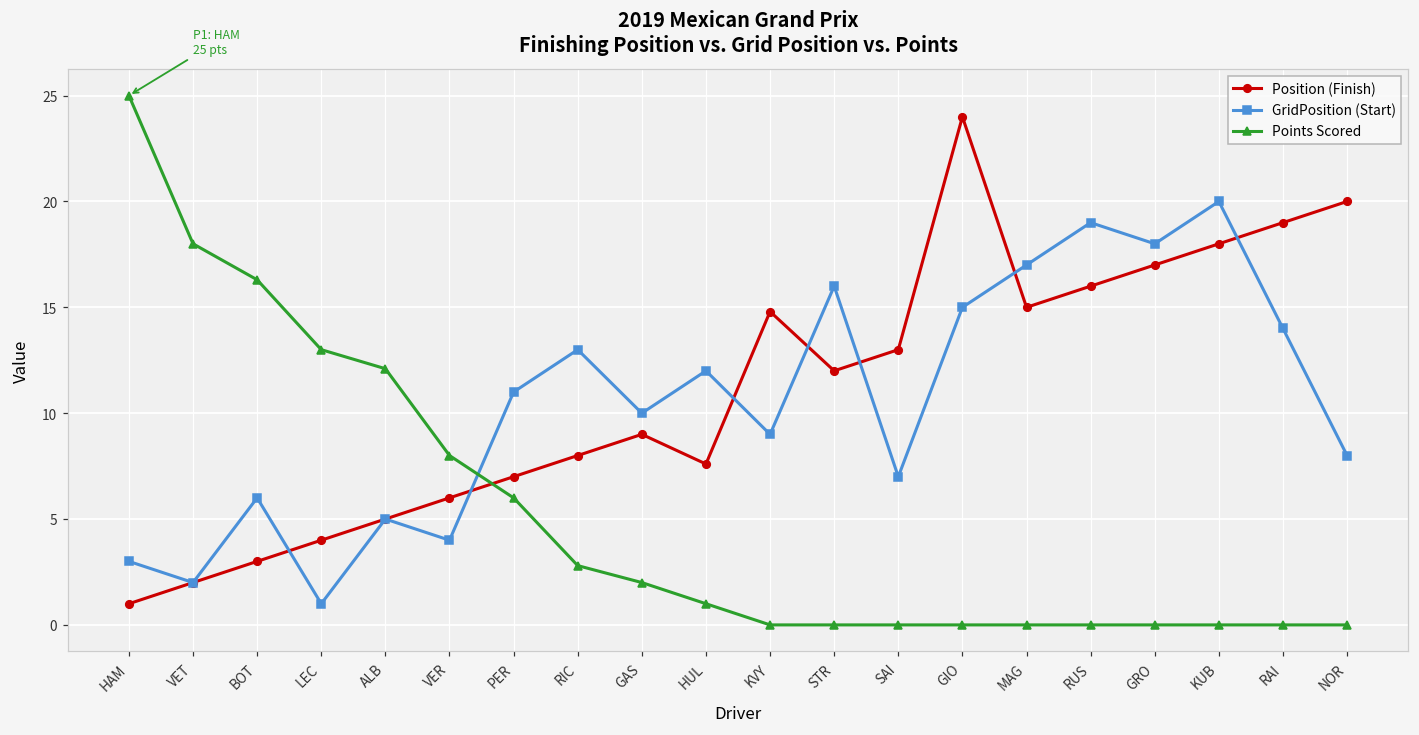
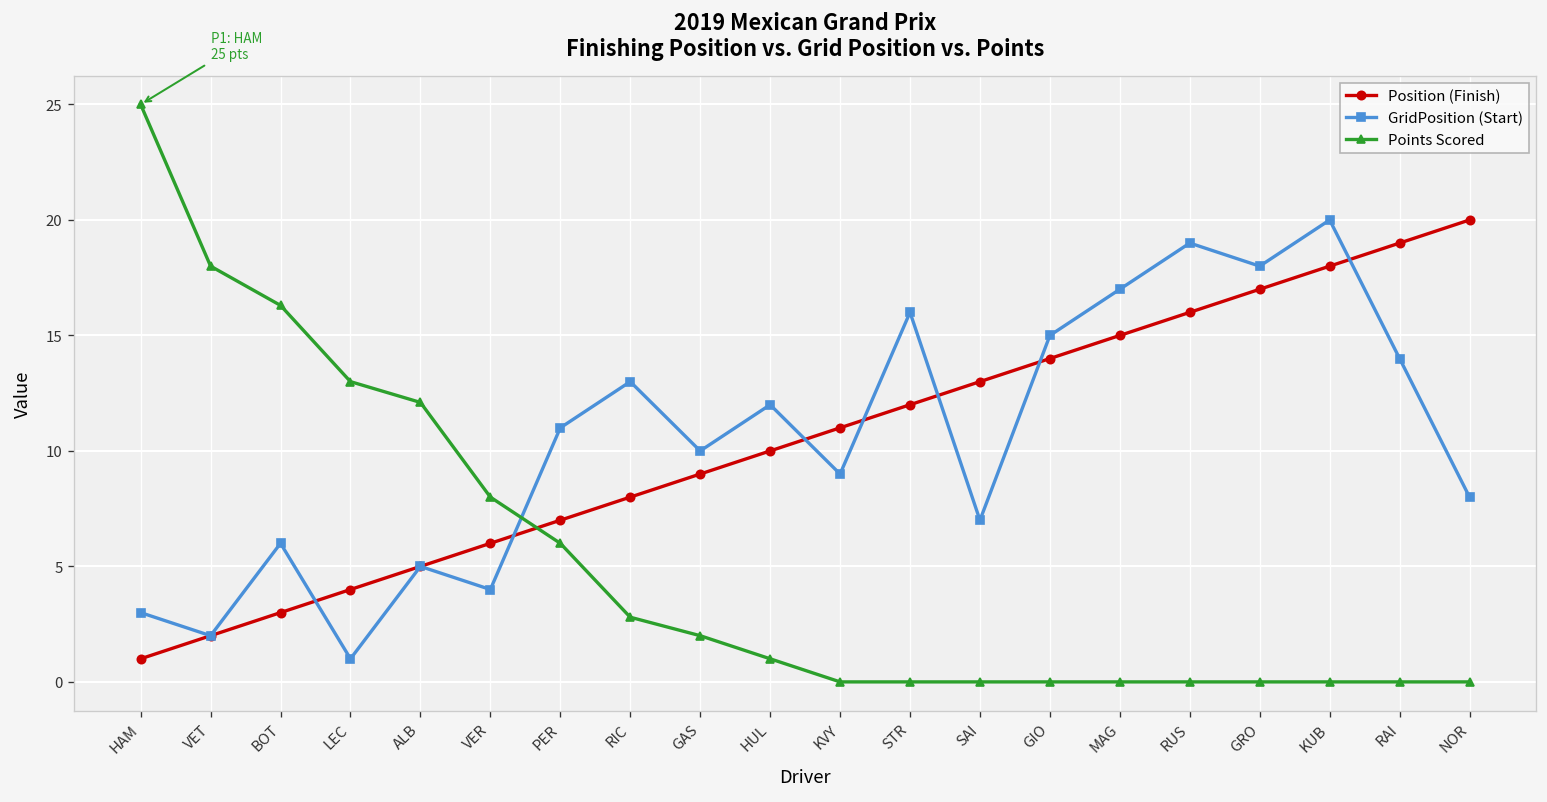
Position (Finish), HUL: 7.6 -> 10.0
Position (Finish), KVY: 14.8 -> 11.0
Position (Finish), GIO: 24 -> 14
